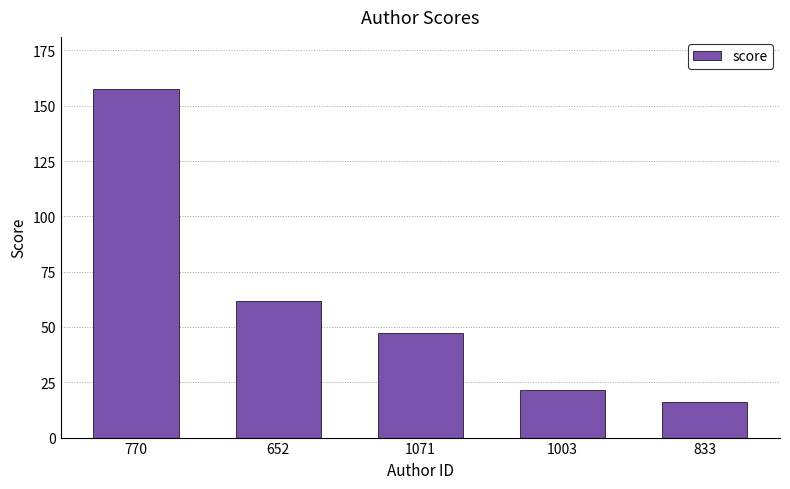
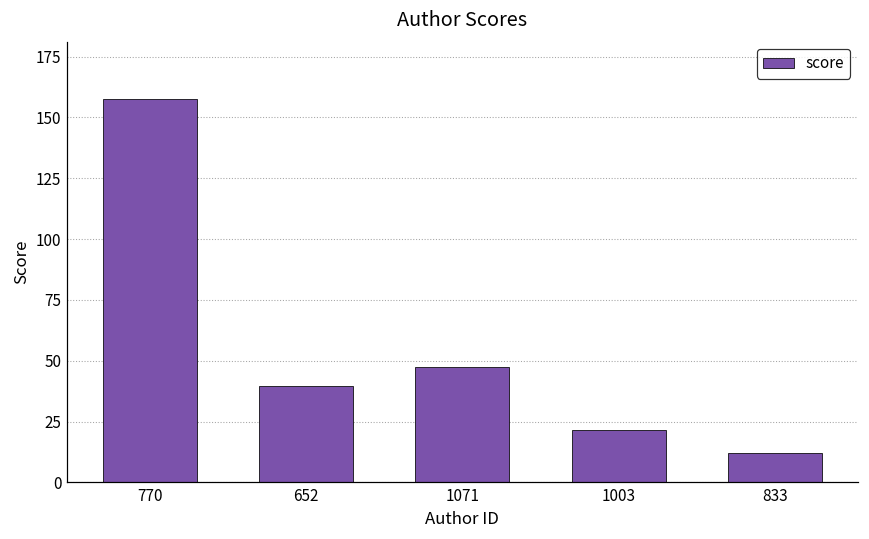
652: 62 -> 39
833: 16 -> 12
